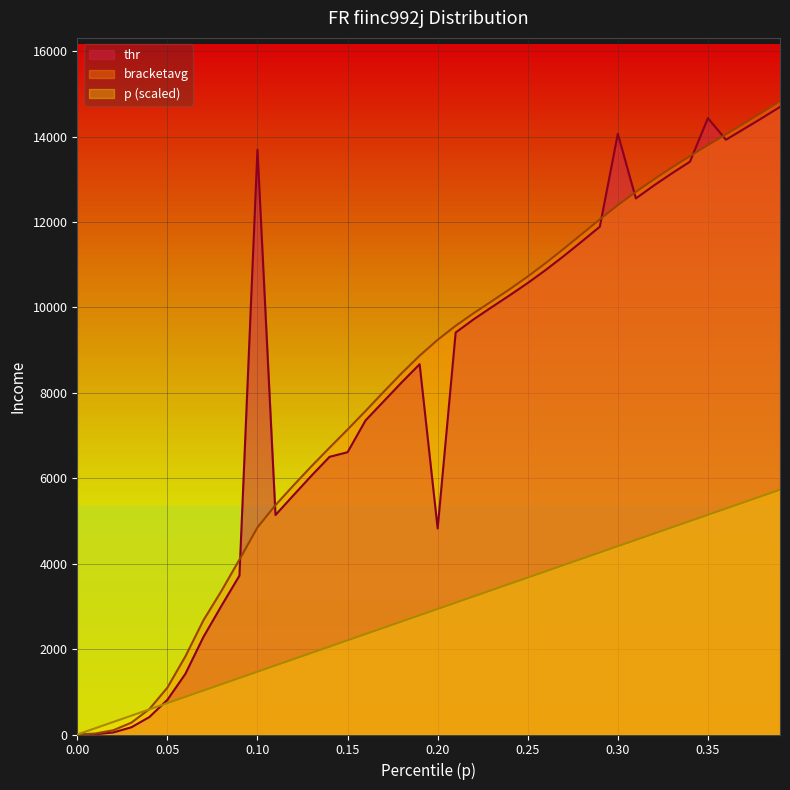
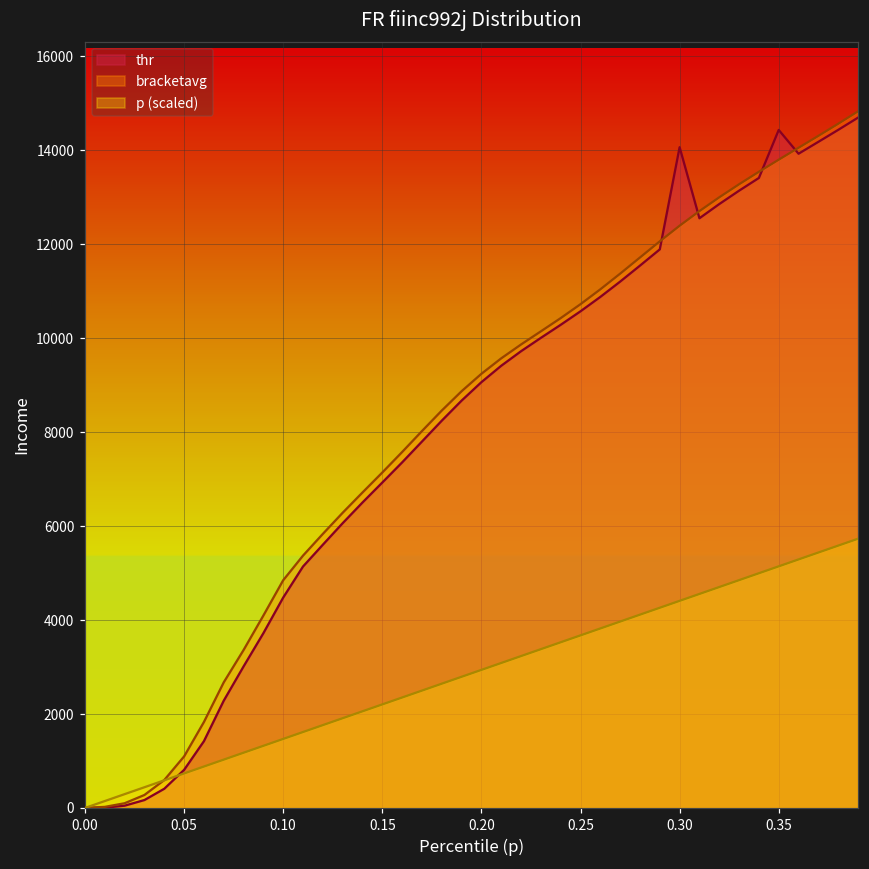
thr, 0.10: 13700 -> 4500
thr, 0.15: 6600 -> 6900
thr, 0.20: 4800 -> 9100
